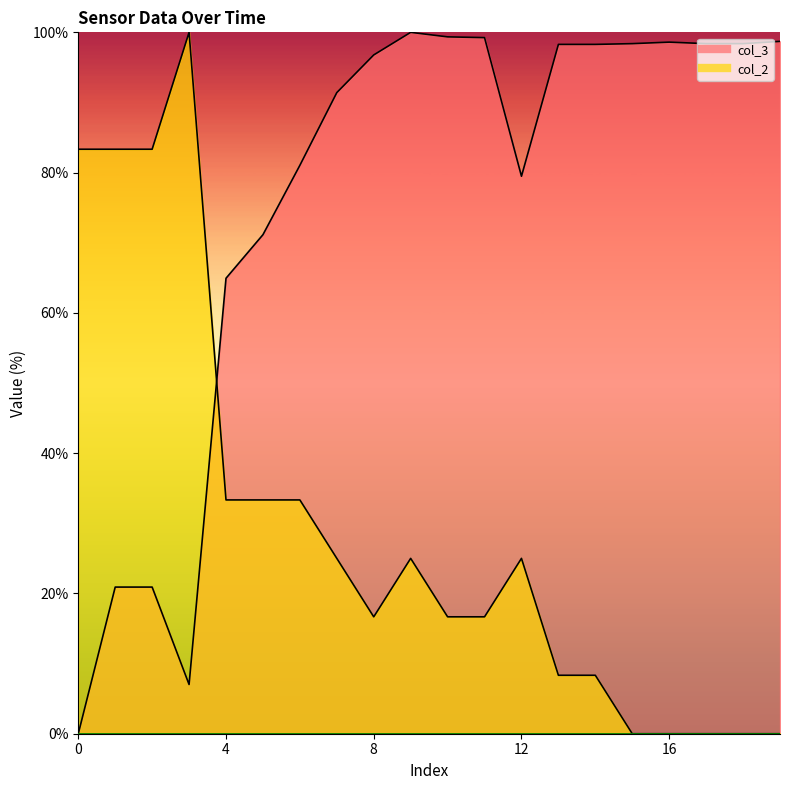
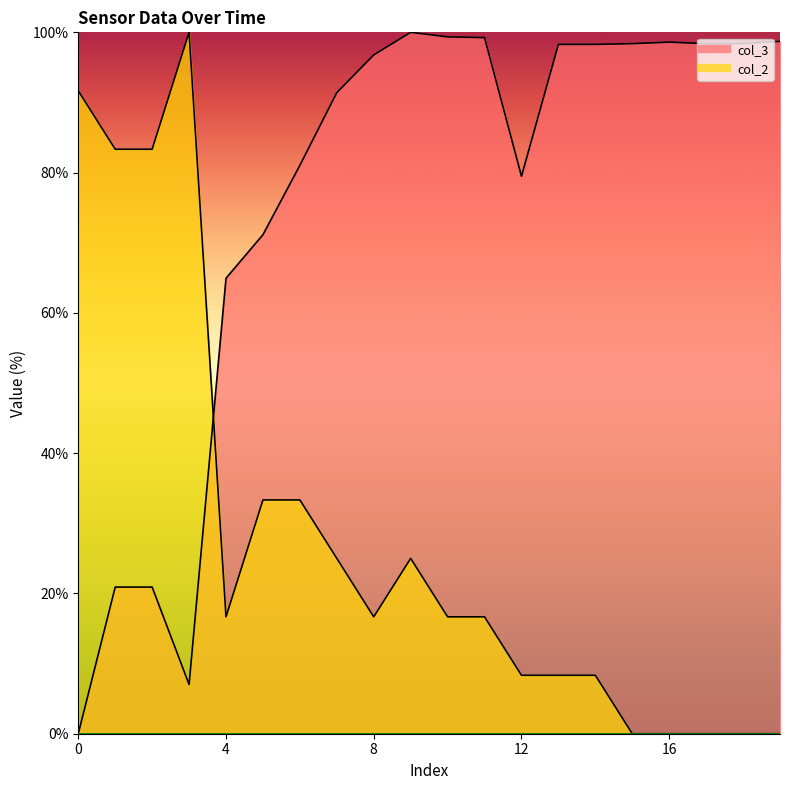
col_2, 0: 83% -> 92%
col_2, 4: 33% -> 17%
col_2, 12: 25% -> 8%
